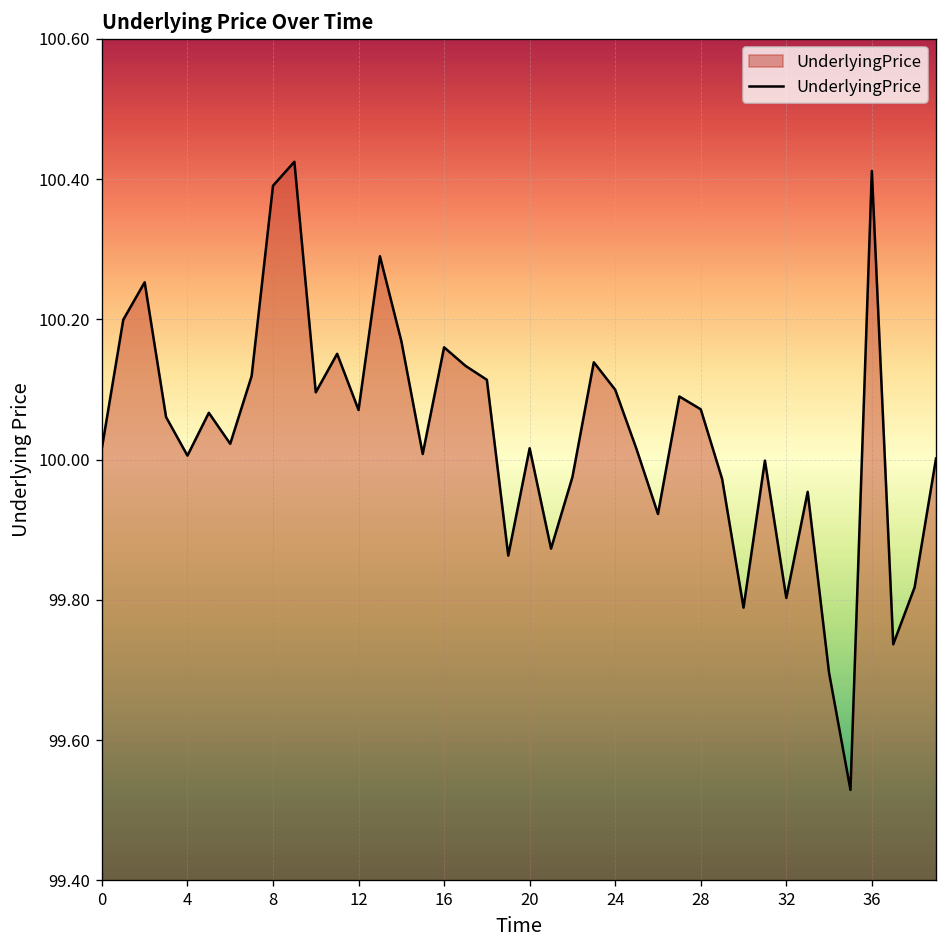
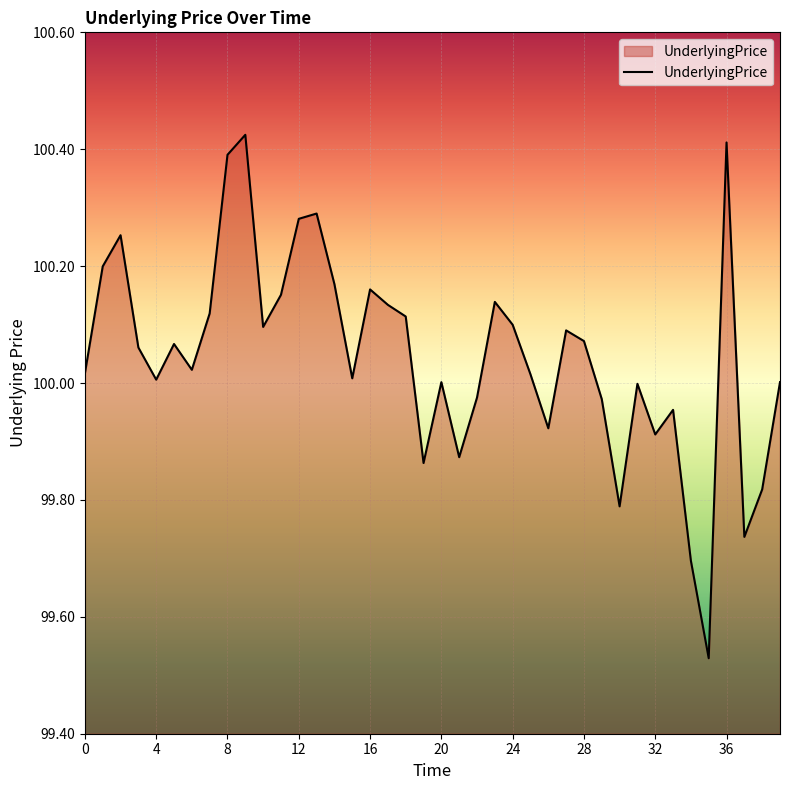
12: 100.07 -> 100.28
20: 100.02 -> 100.00
32: 99.80 -> 99.91
